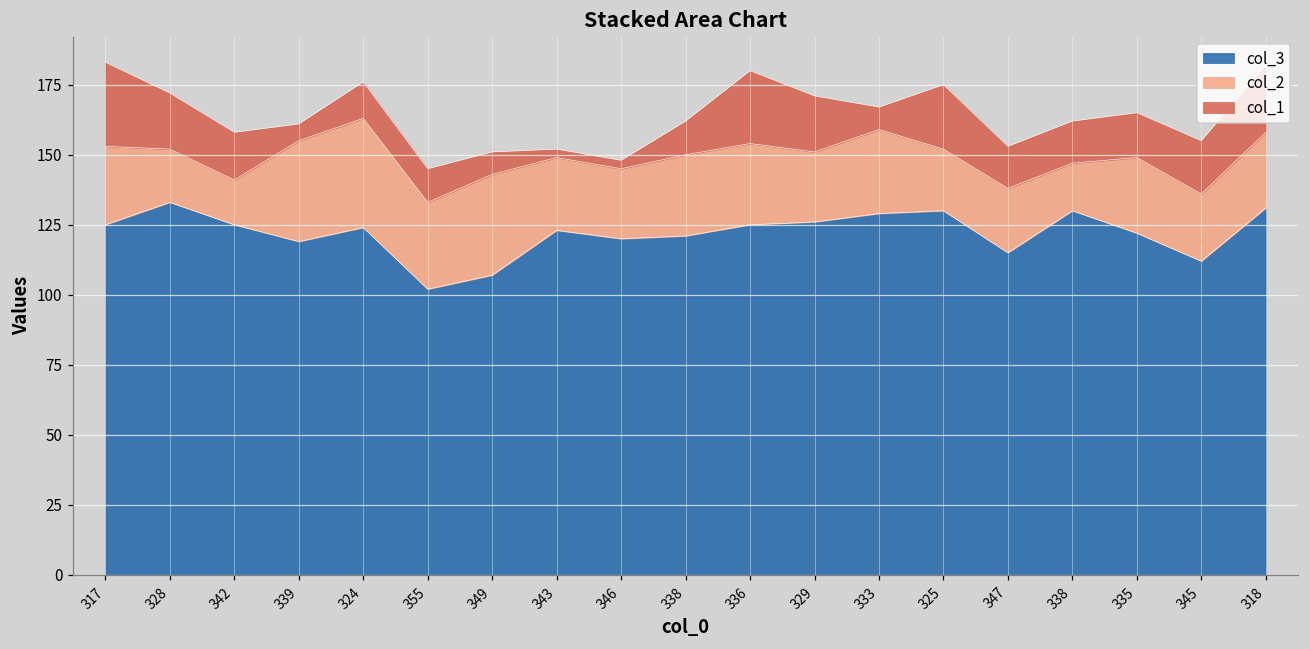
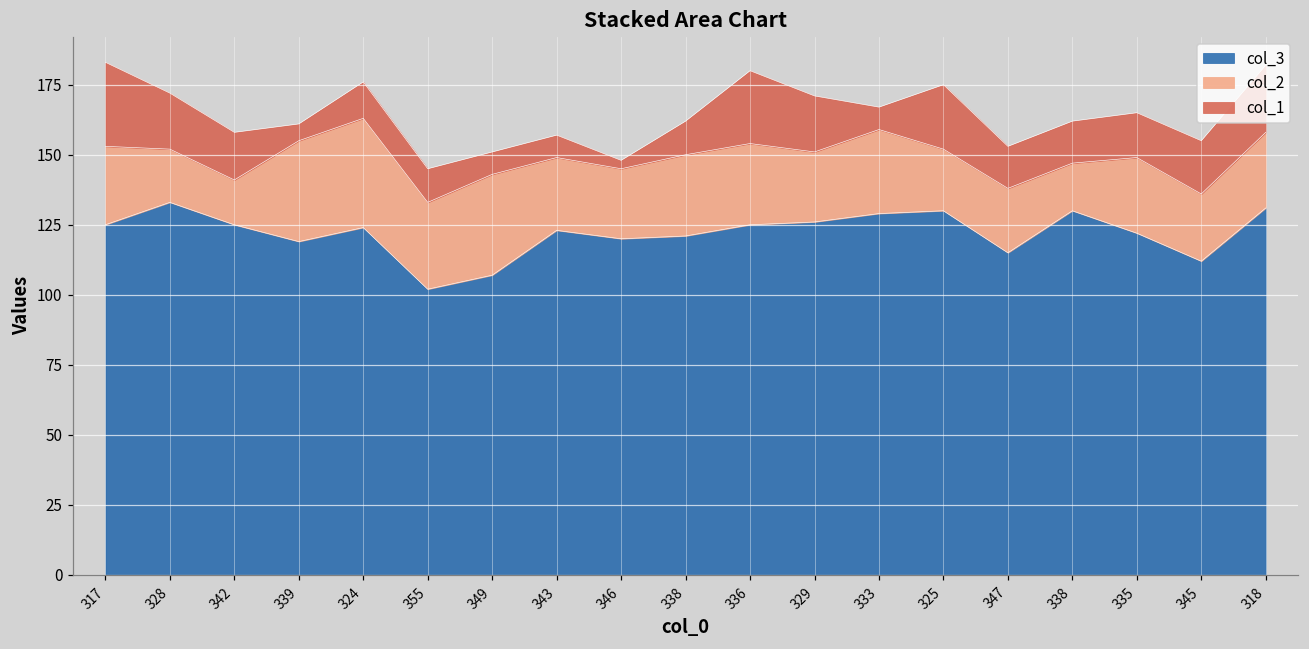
col_1, 343: 3 -> 8
